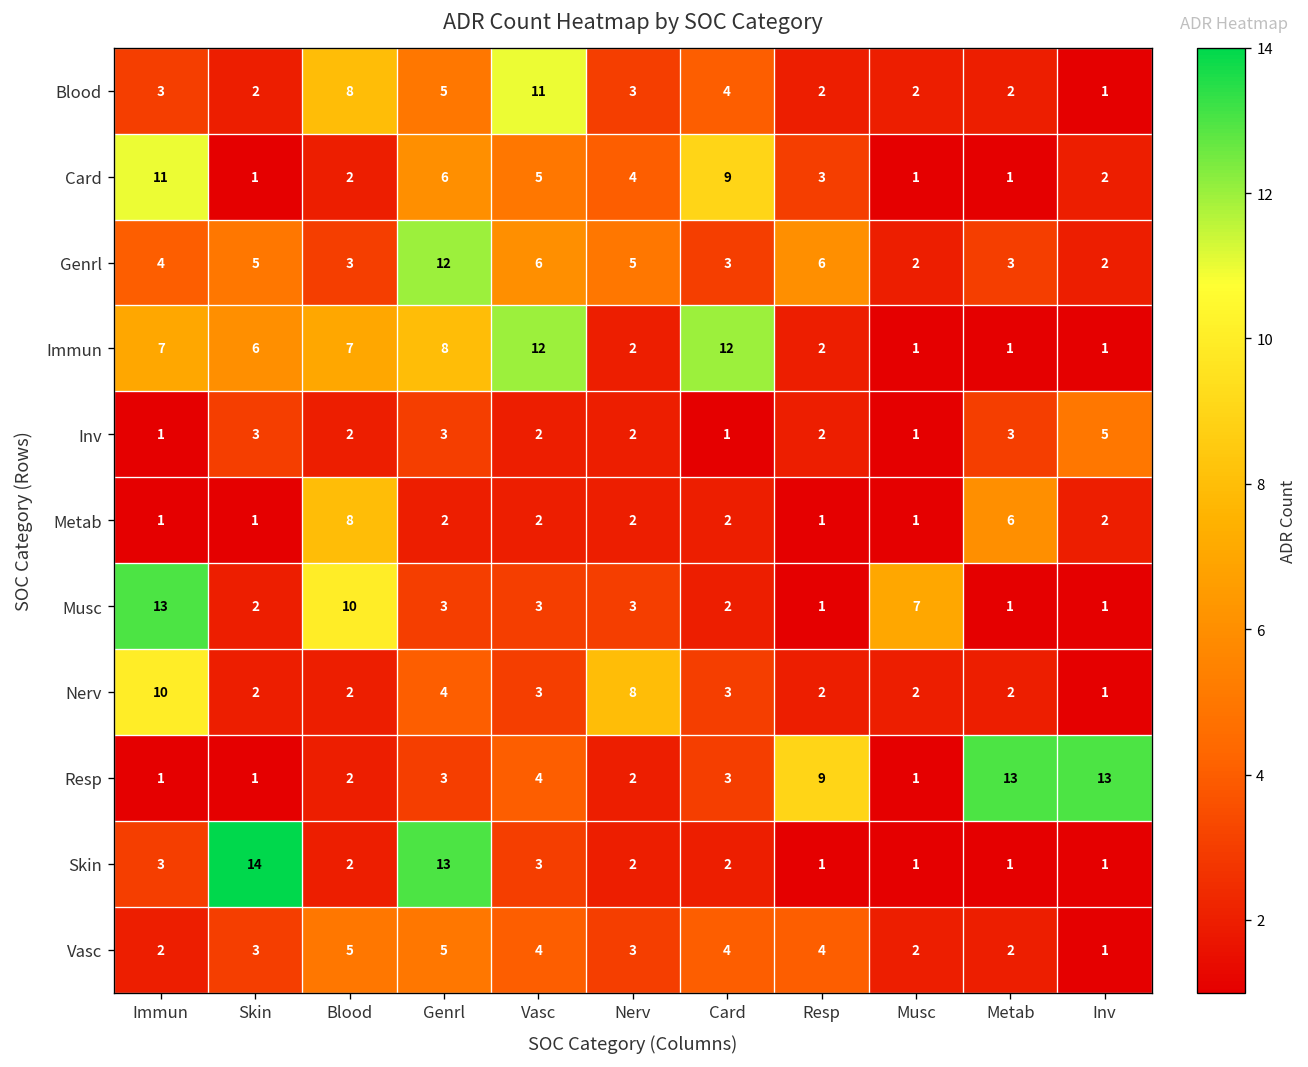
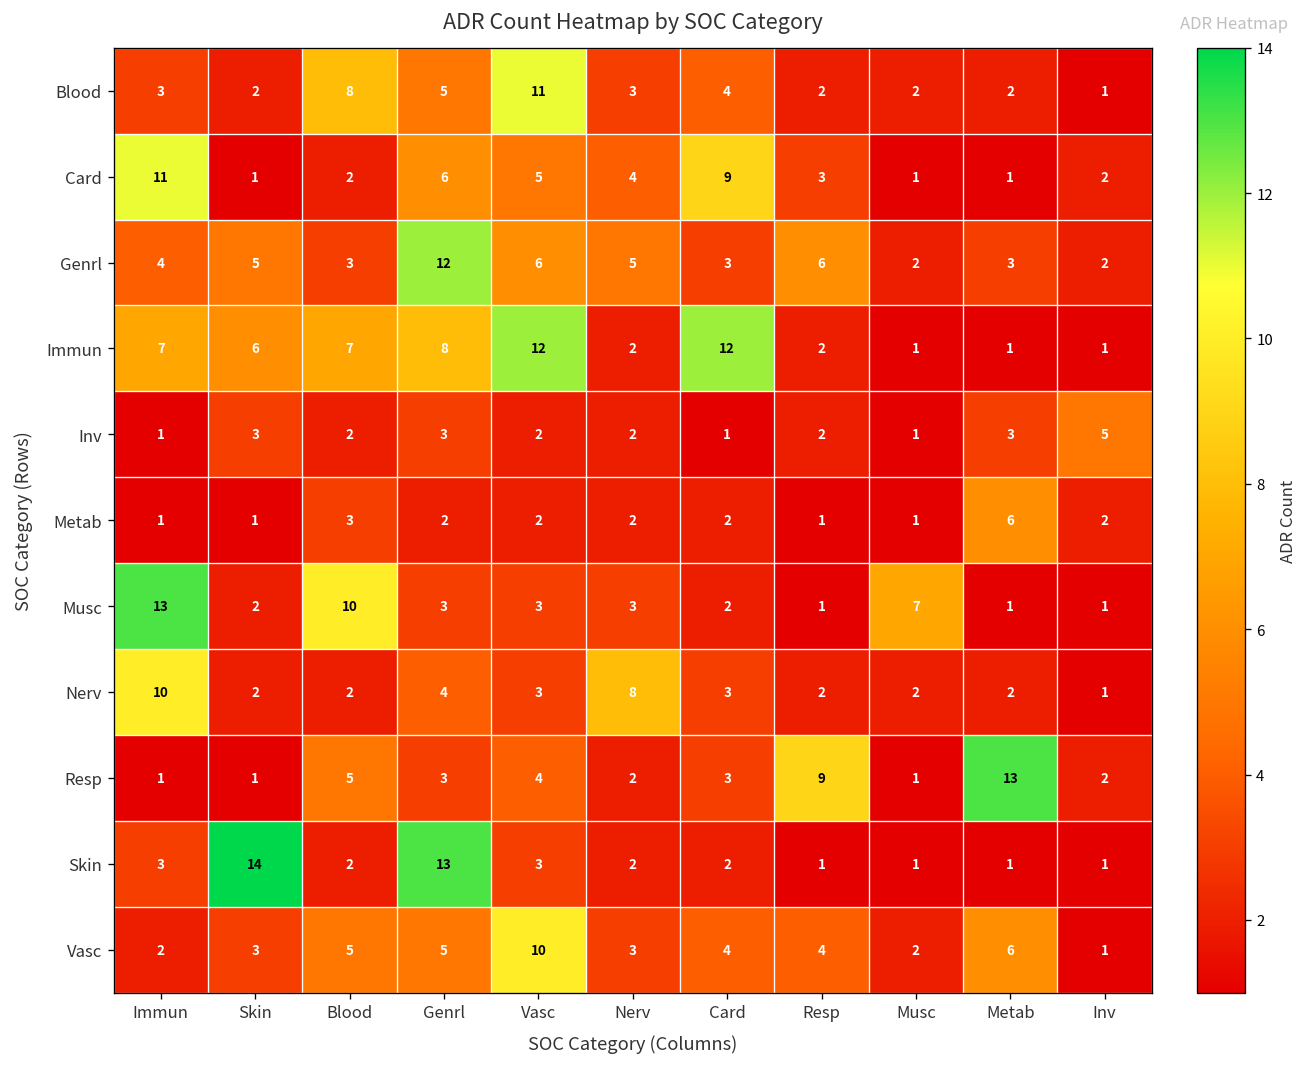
Metab, Blood: 8 -> 3
Resp, Blood: 2 -> 5
Resp, Inv: 13 -> 2
Vasc, Vasc: 4 -> 10
Vasc, Metab: 2 -> 6
